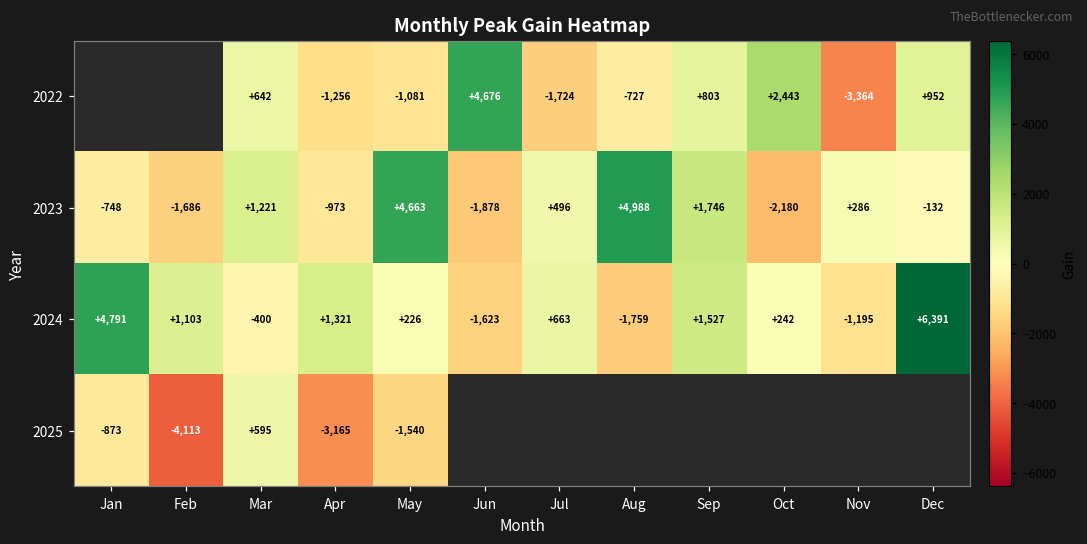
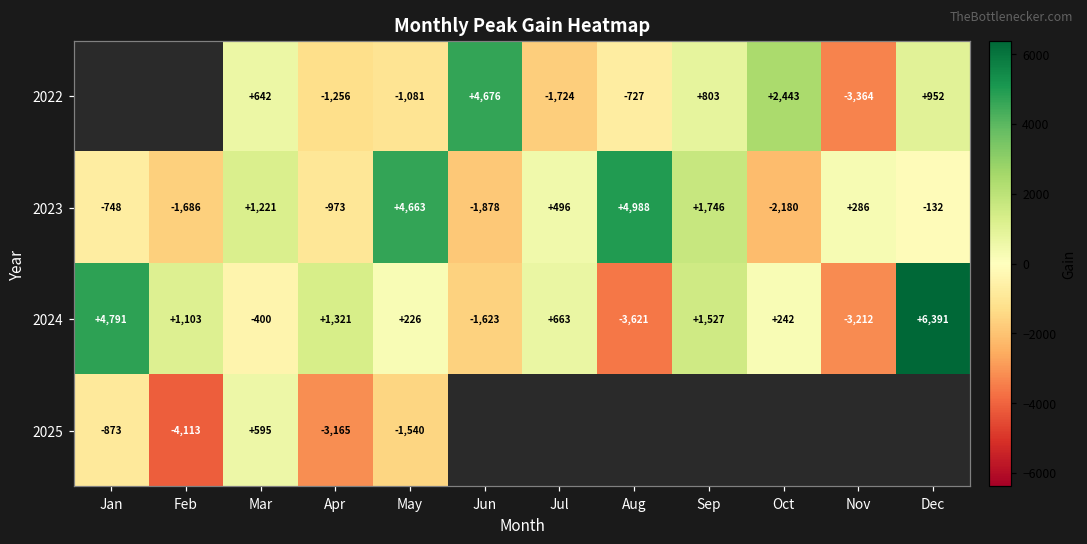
2024, Aug: -1,759 -> -3,621
2024, Nov: -1,195 -> -3,212
